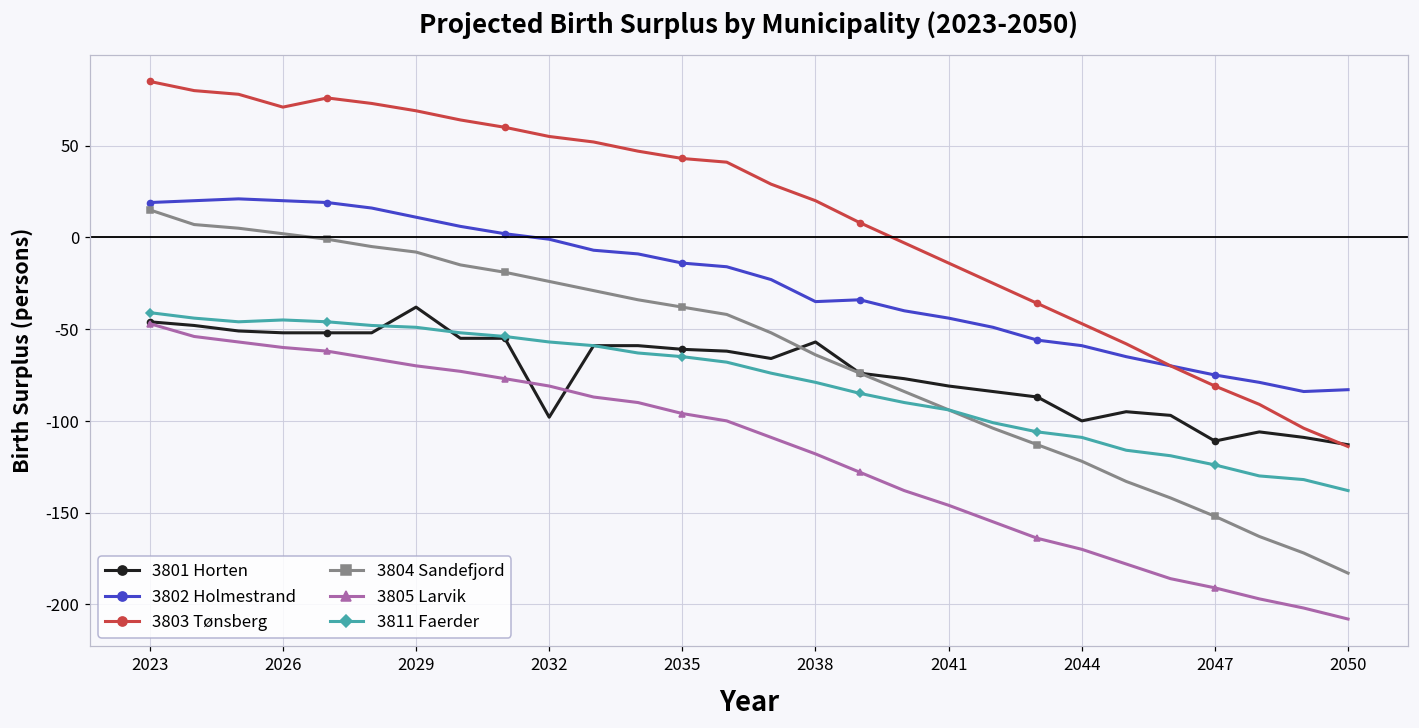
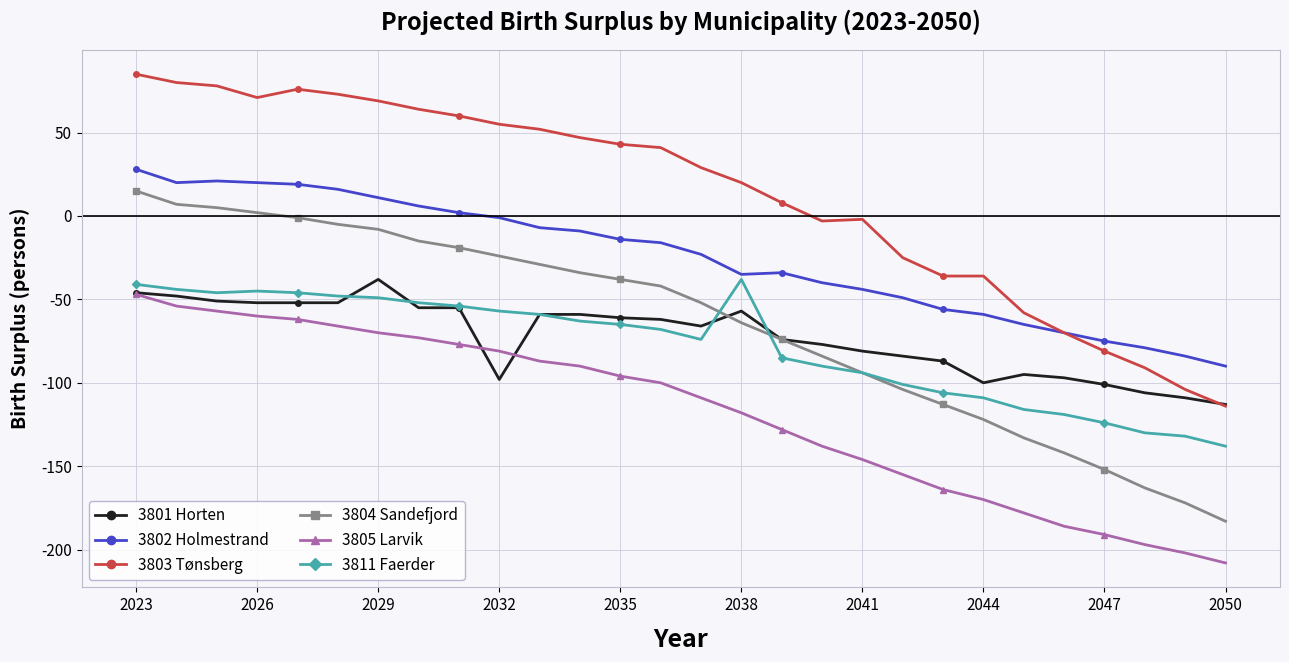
3802 Holmestrand, 2023: 19 -> 28
3811 Faerder, 2038: -79 -> -38
3803 Tønsberg, 2041: -14 -> -2
3803 Tønsberg, 2044: -47 -> -36
3801 Horten, 2047: -111 -> -101
3802 Holmestrand, 2050: -83 -> -90
